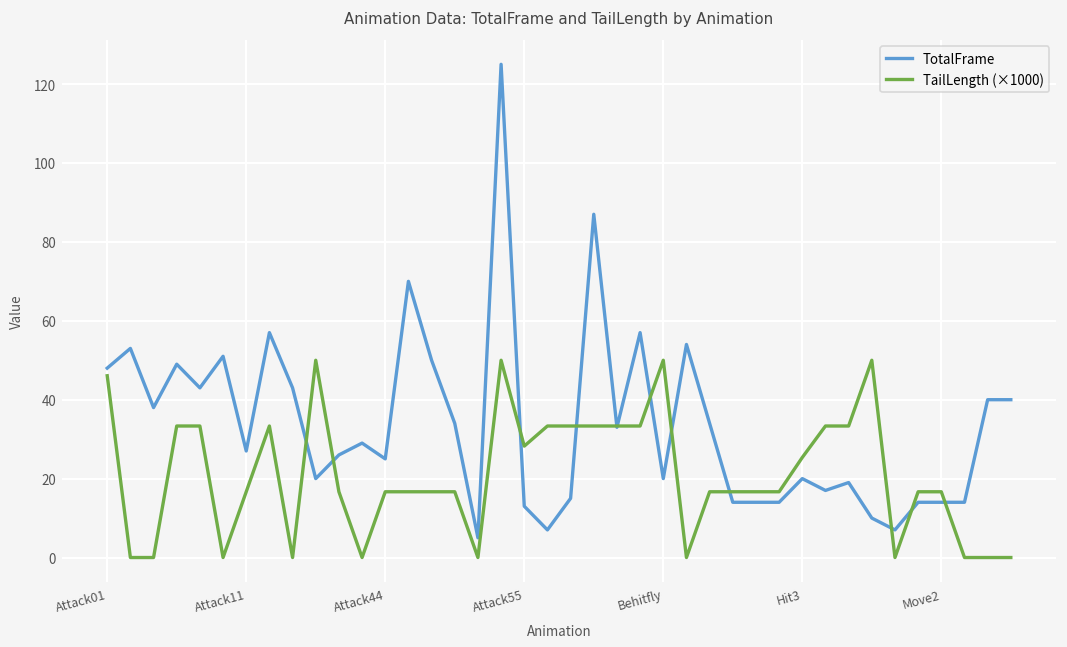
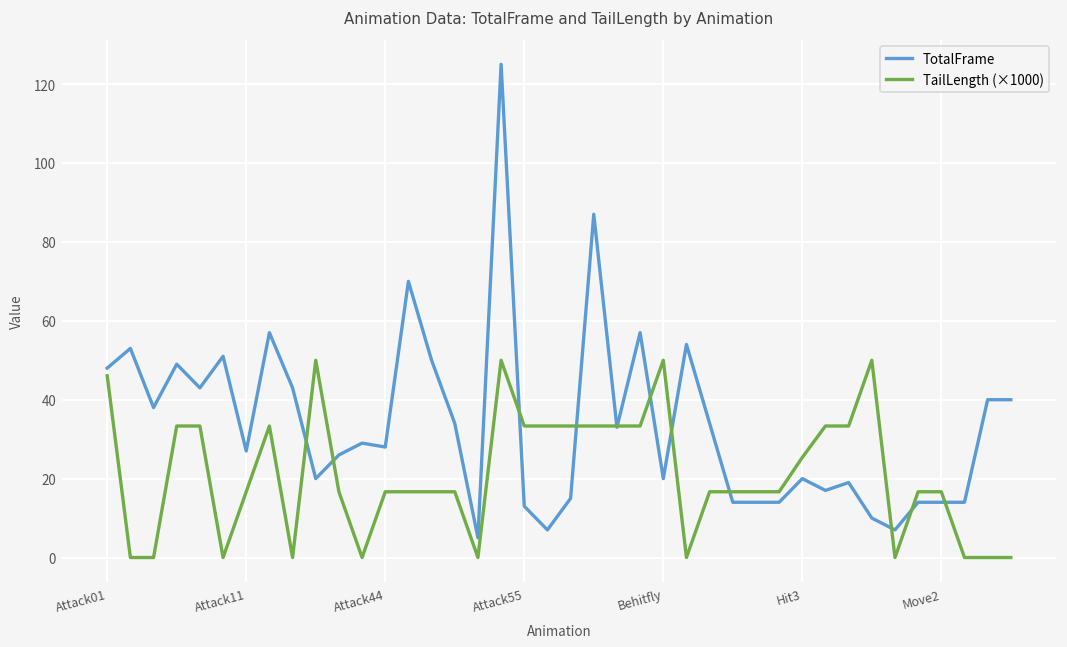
TotalFrame, Attack44: 25 -> 28
TailLength (×1000), Attack55: 28 -> 33
